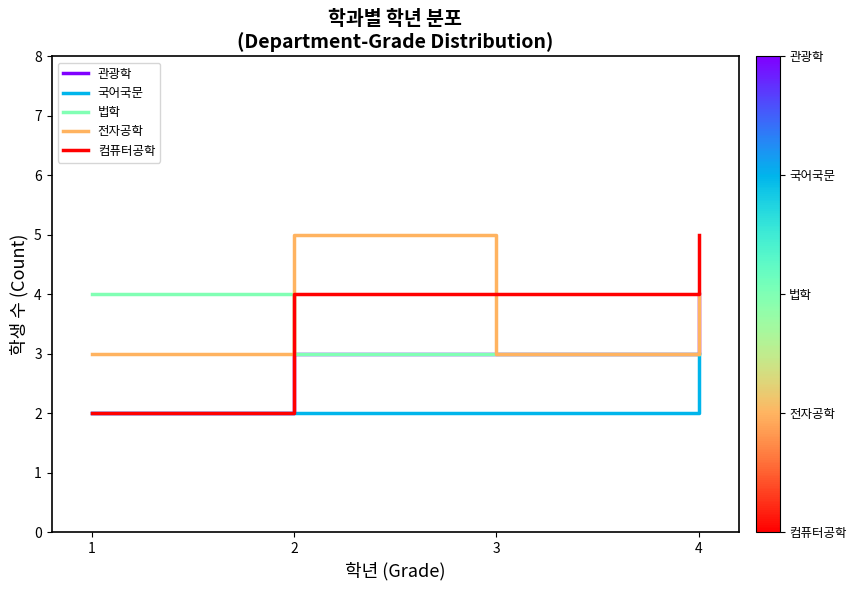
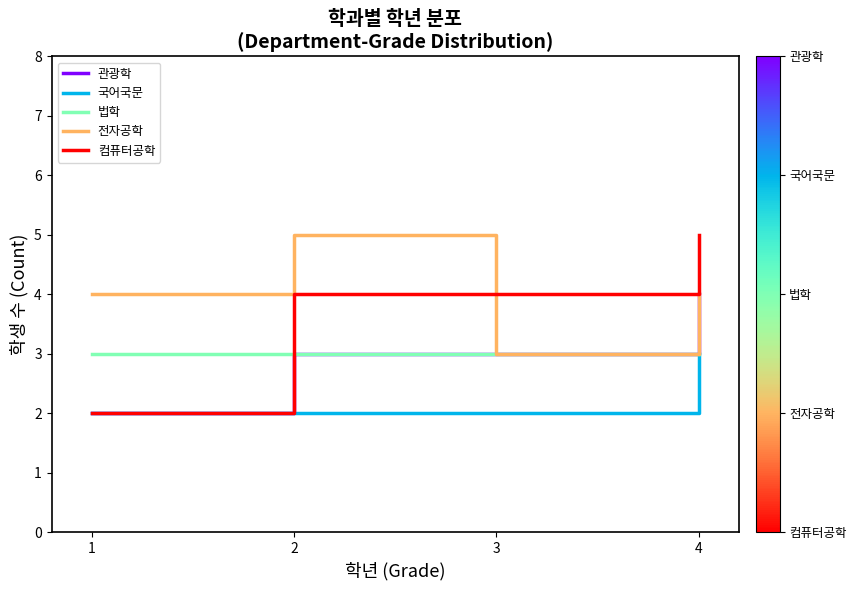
법학, 1: 4 -> 3
전자공학, 1: 3 -> 4
